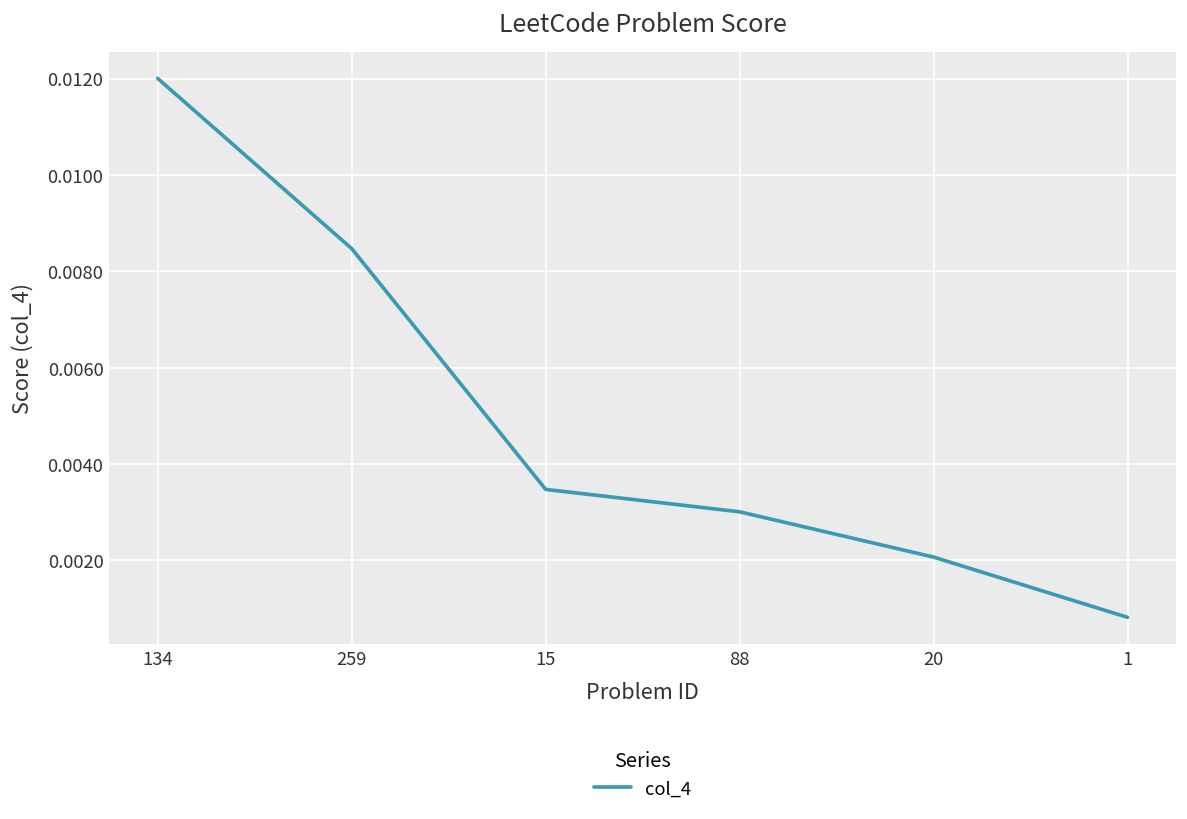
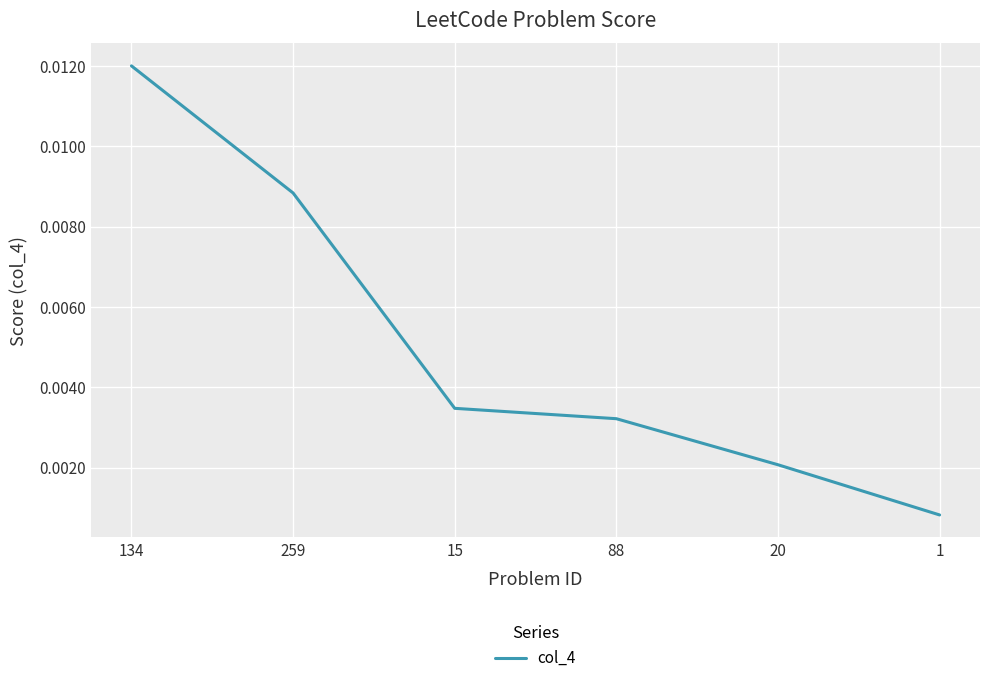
259: 0.0085 -> 0.0088
88: 0.0030 -> 0.0032
